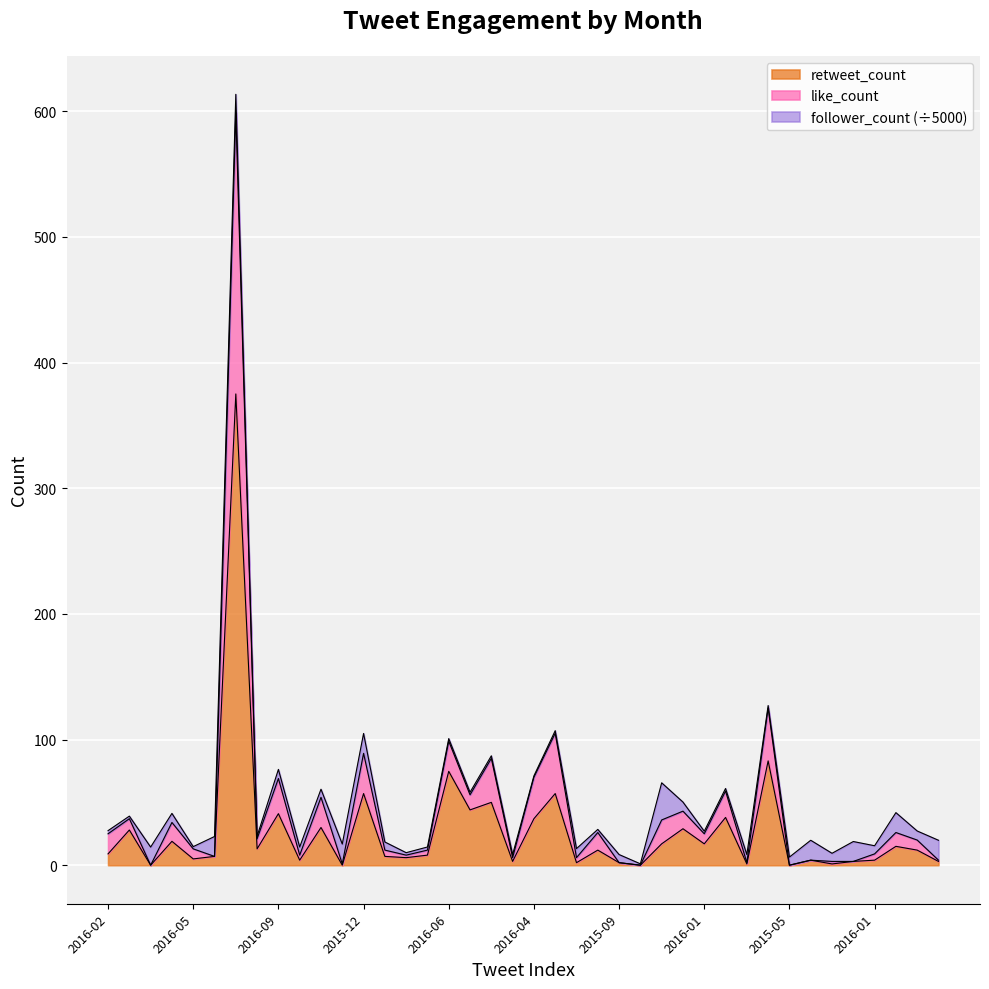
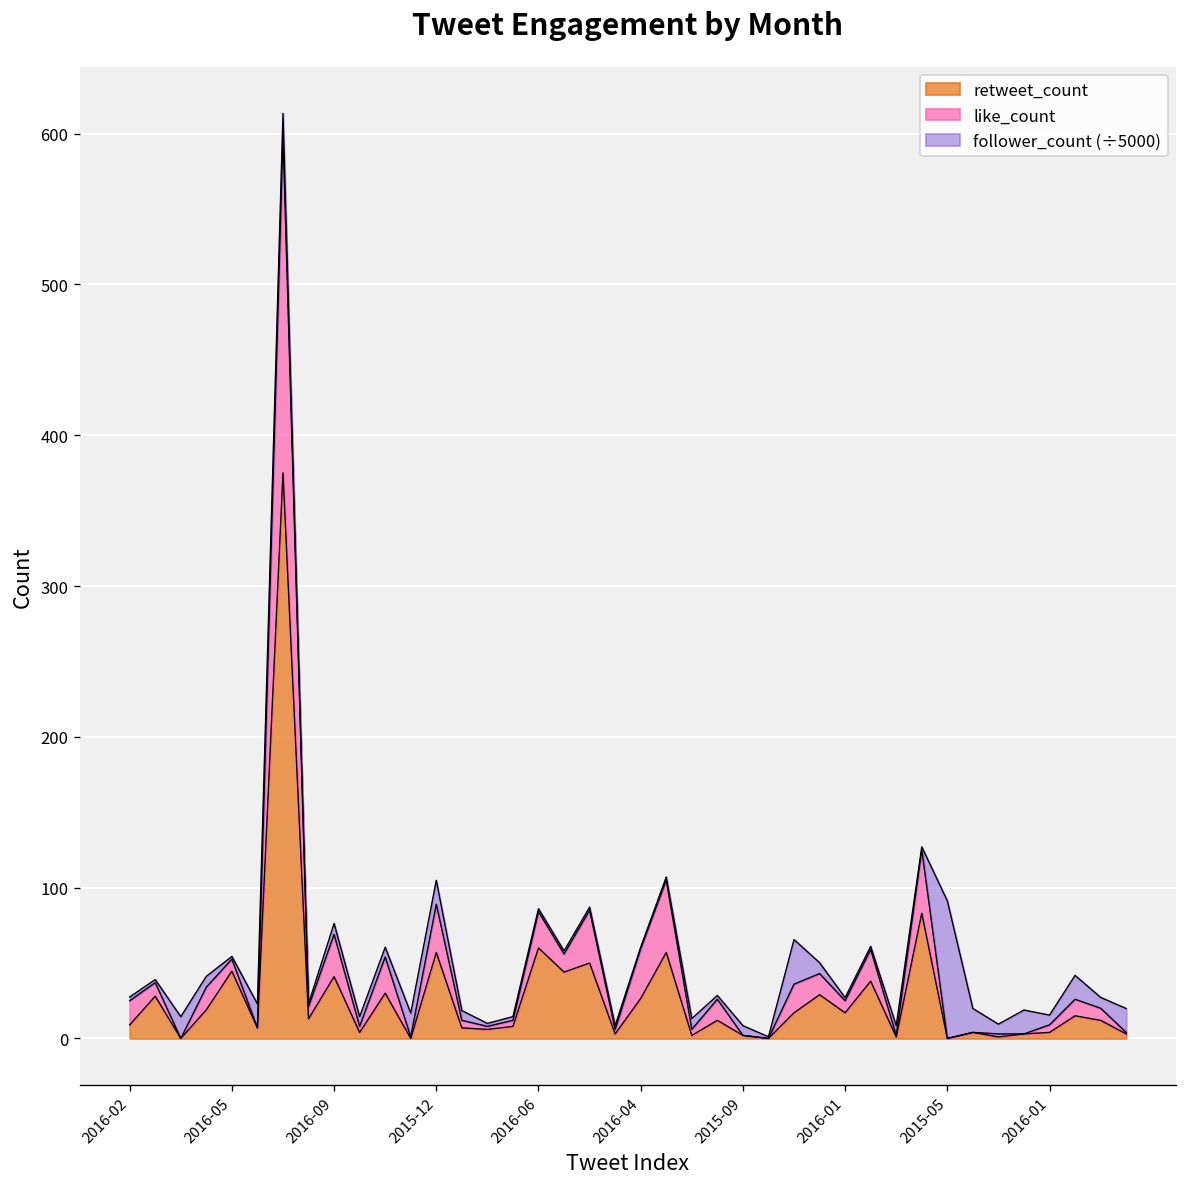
retweet_count, 2016-05: 5 -> 45
retweet_count, 2016-06: 75 -> 60
retweet_count, 2016-04: 37 -> 27
follower_count (÷5000), 2015-05: 6 -> 91
